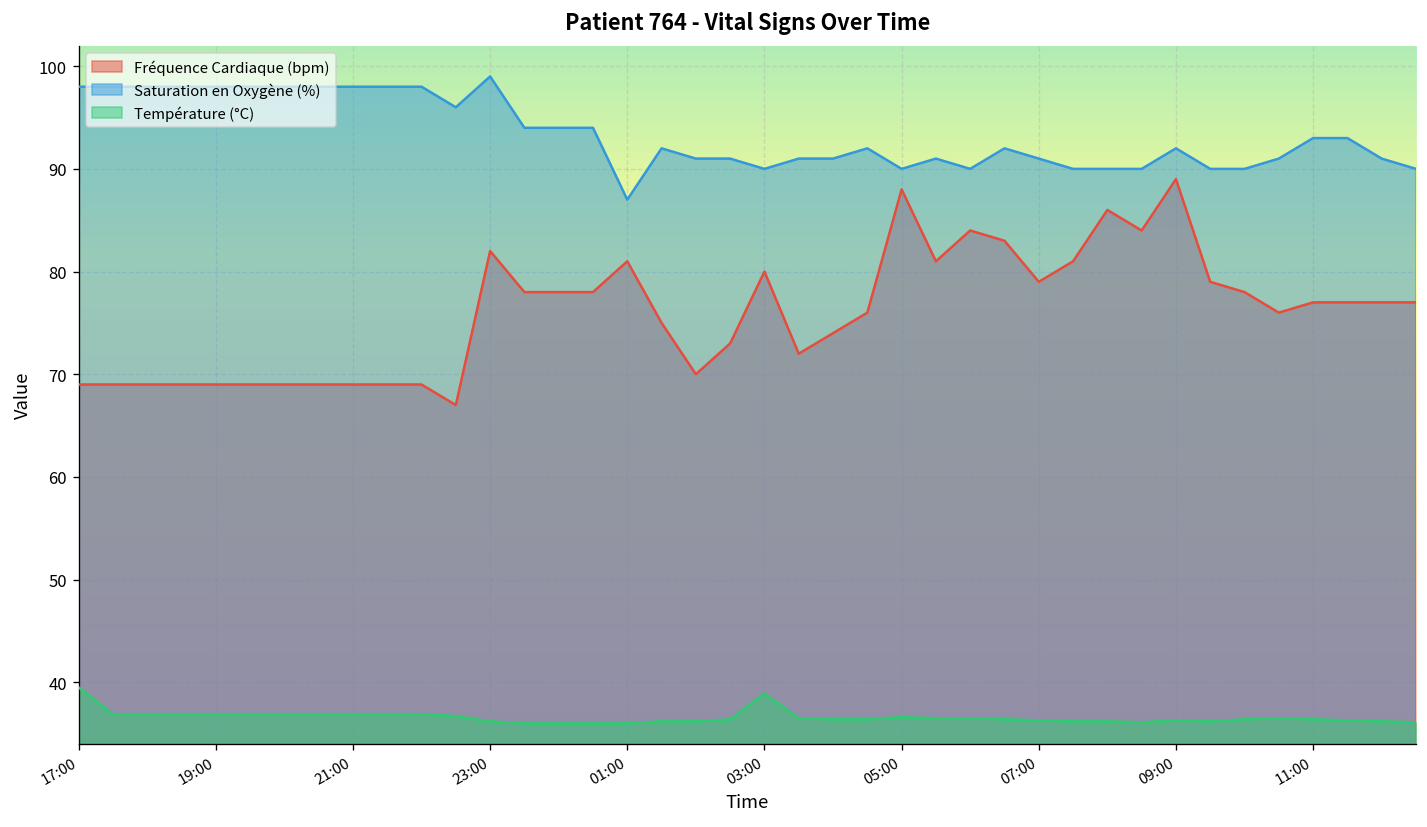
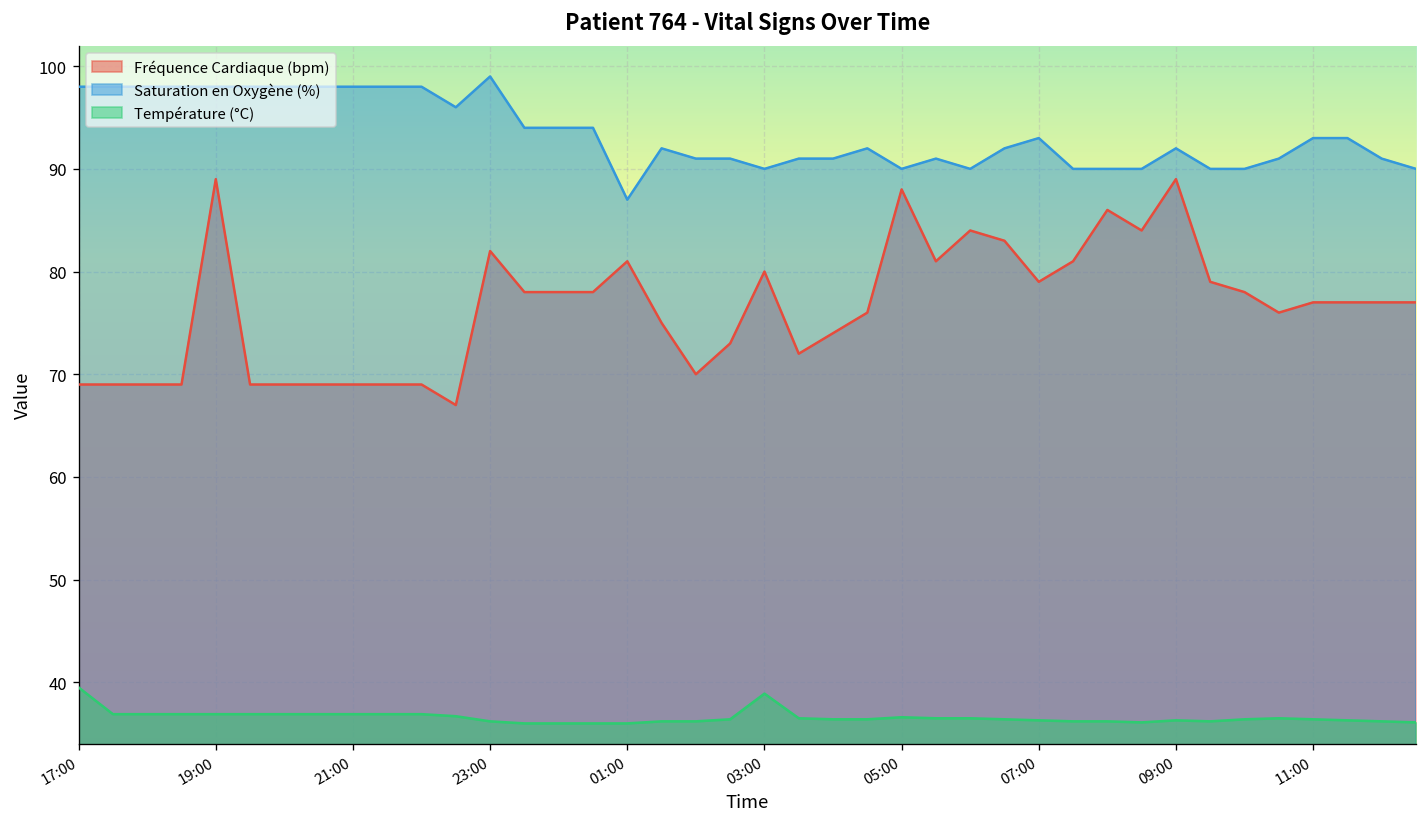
Fréquence Cardiaque (bpm), 19:00: 69 -> 89
Saturation en Oxygène (%), 07:00: 91 -> 93
